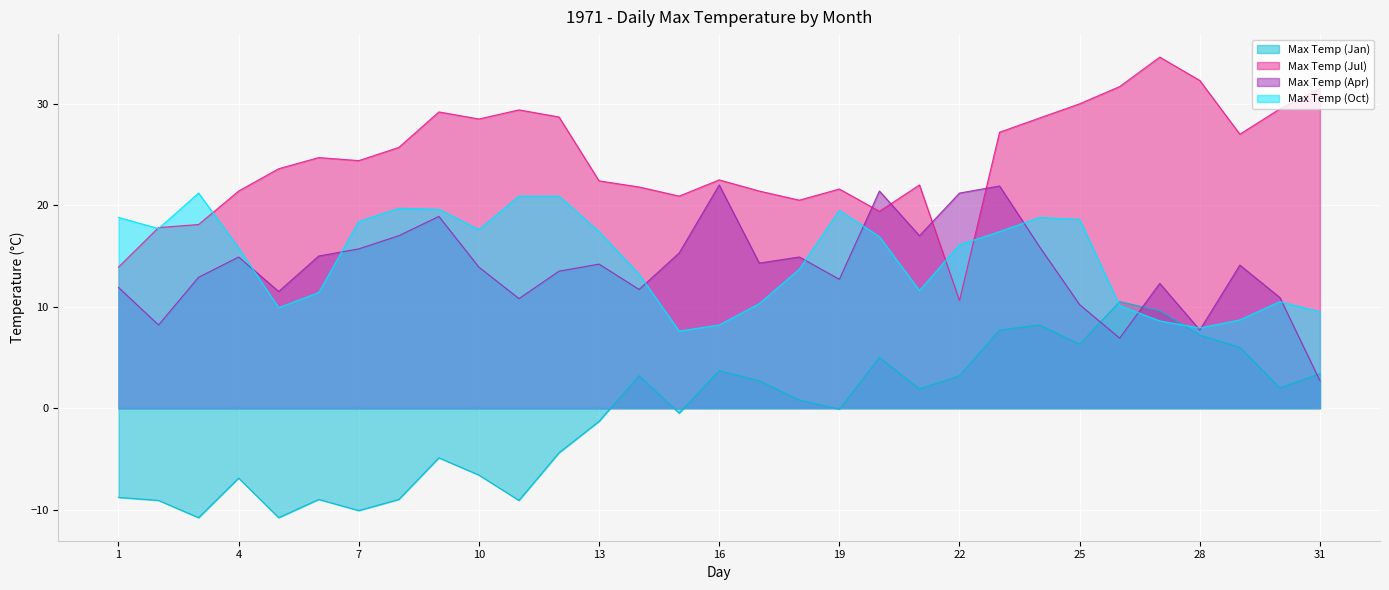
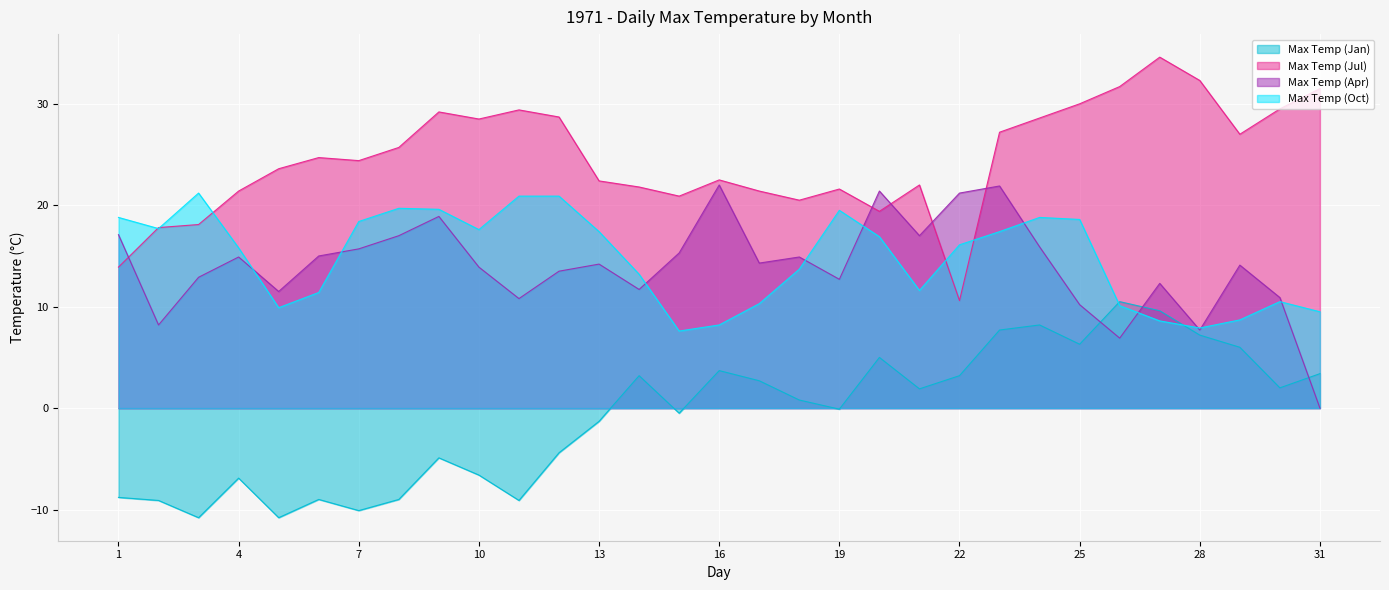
Max Temp (Apr), 1: 11.9 -> 17.1
Max Temp (Apr), 31: 2.7 -> 0.0
